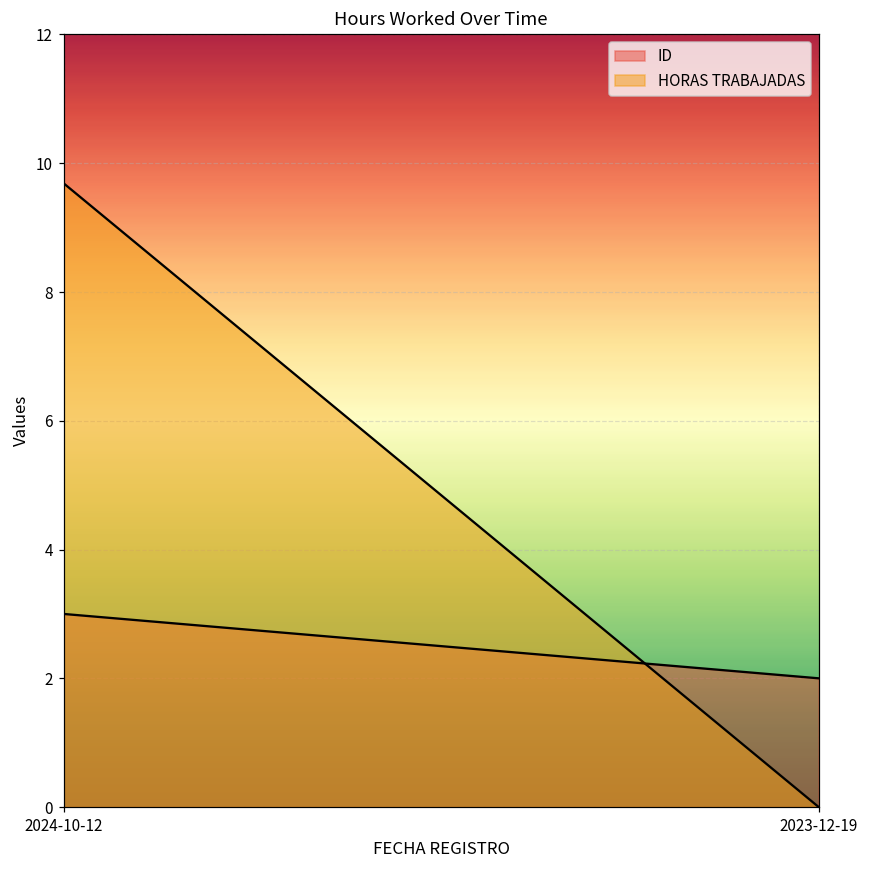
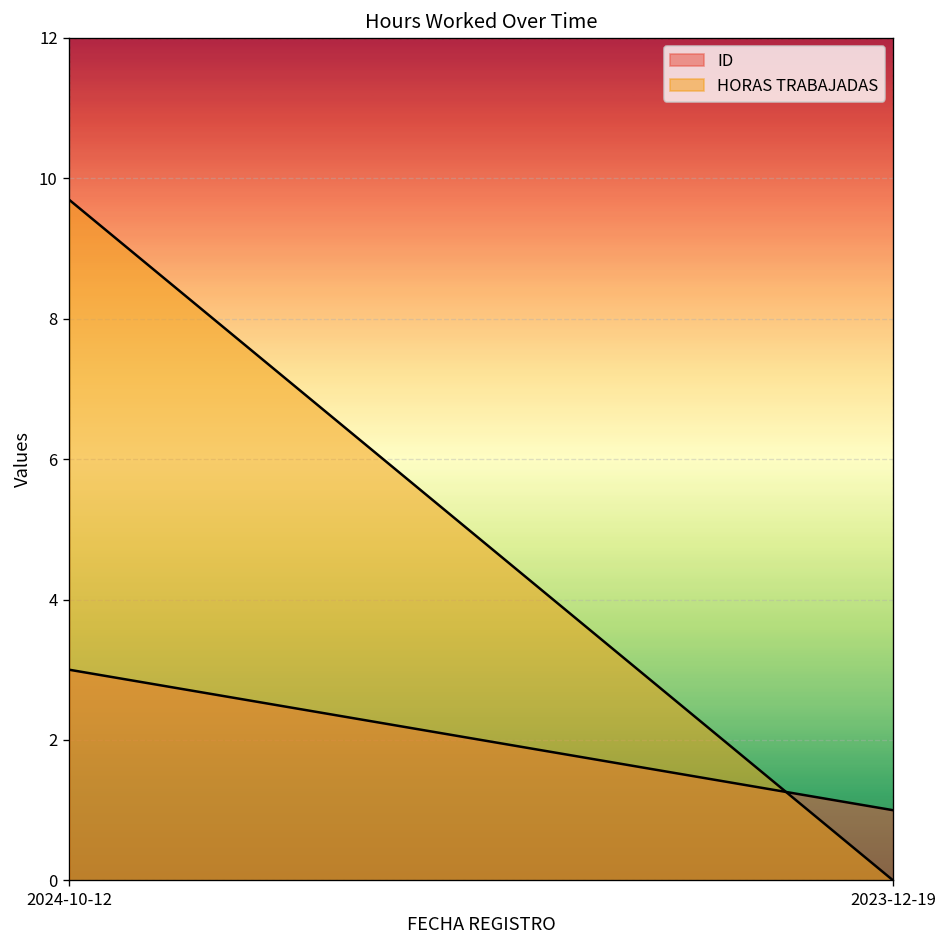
ID, 2023-12-19: 2 -> 1
